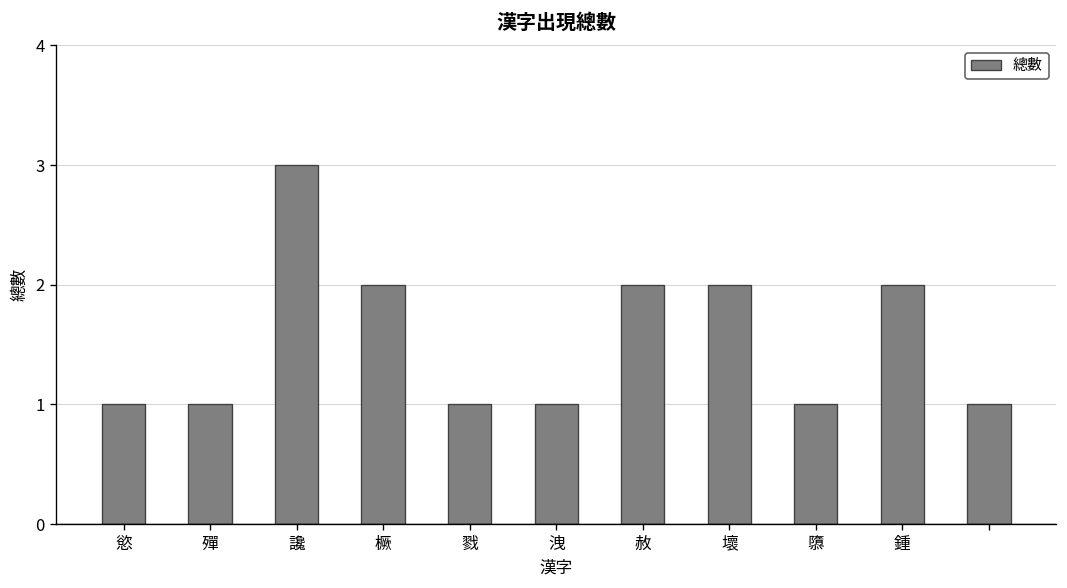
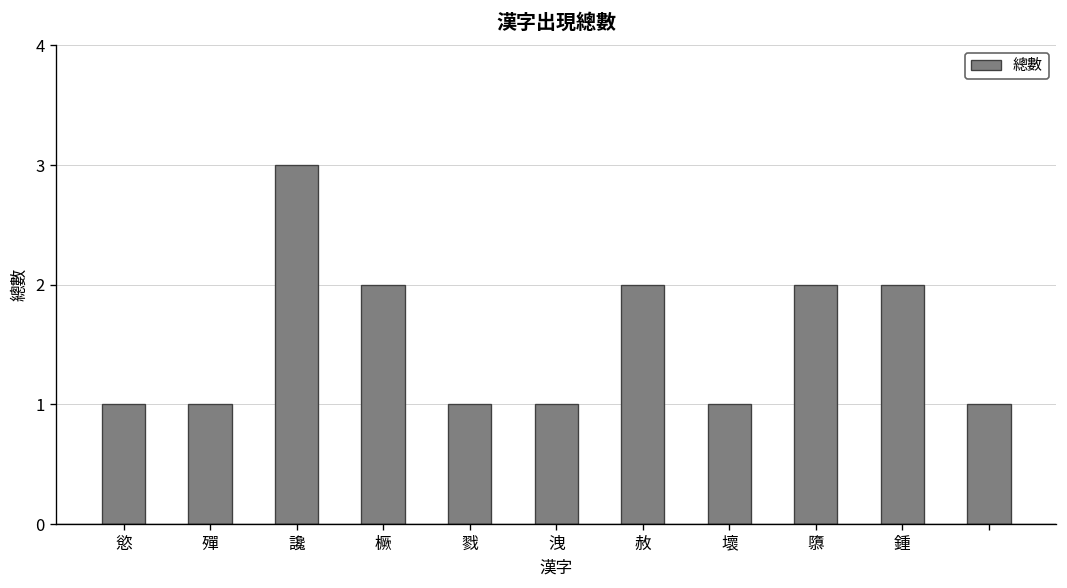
壞: 2 -> 1
隳: 1 -> 2
